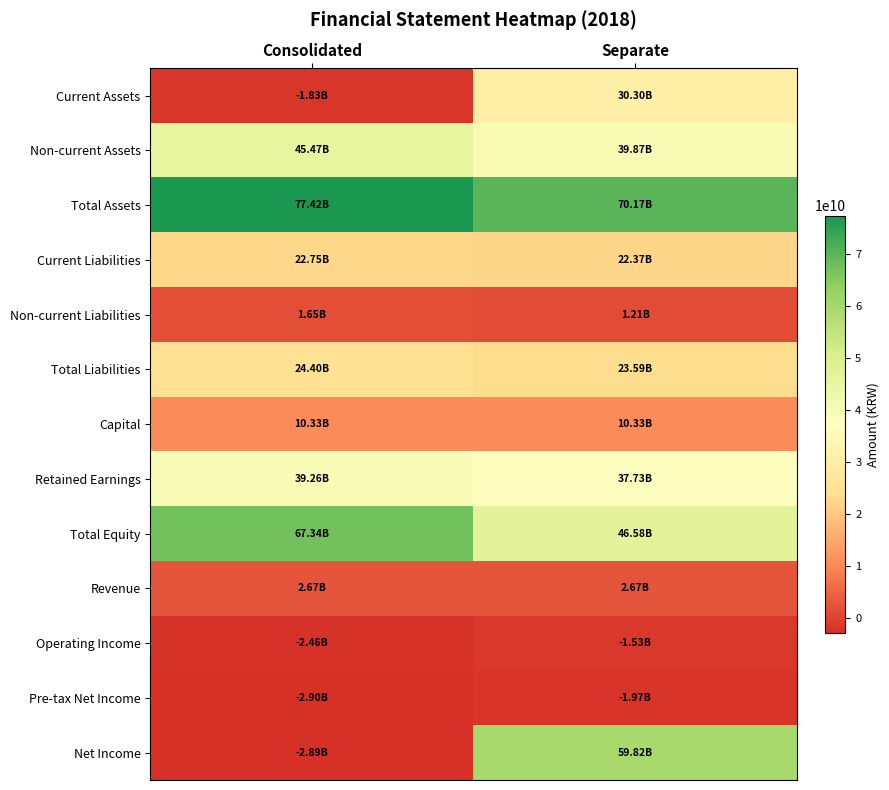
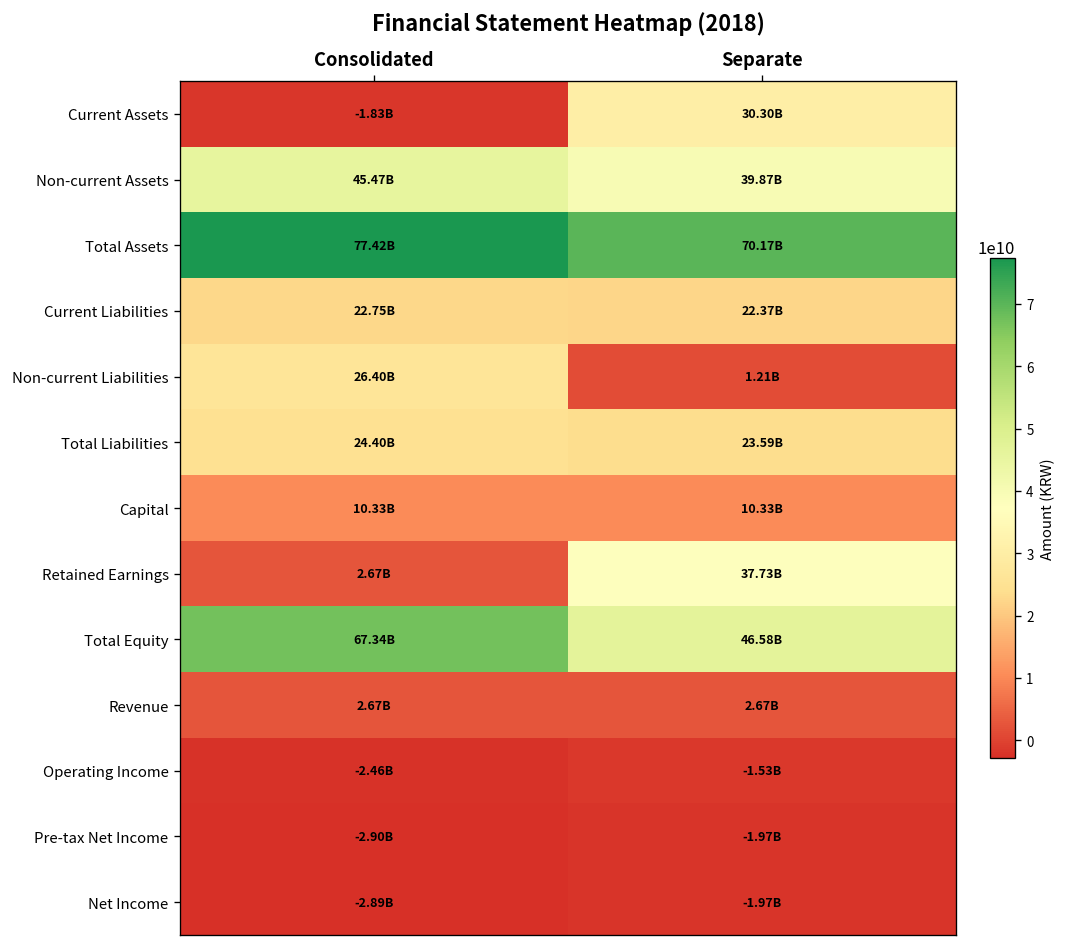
Non-current Liabilities, Consolidated: 1.65B -> 26.40B
Retained Earnings, Consolidated: 39.26B -> 2.67B
Net Income, Separate: 59.82B -> -1.97B
